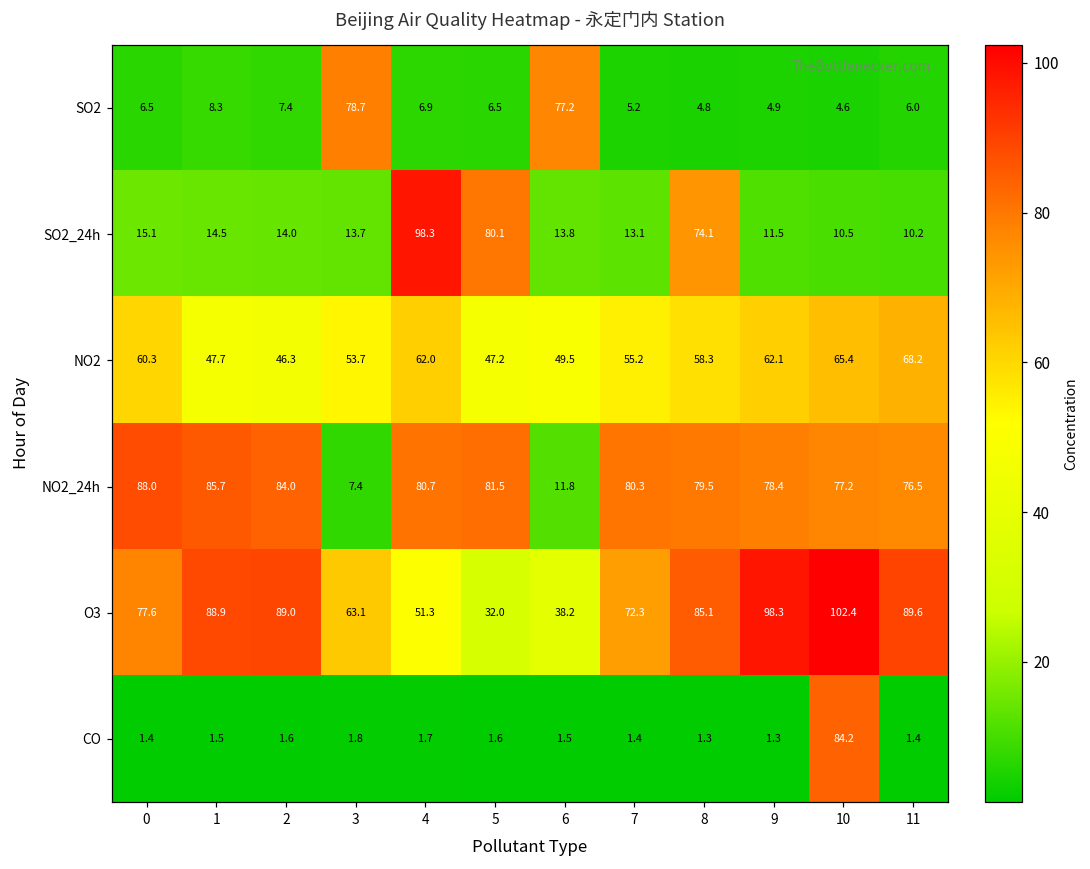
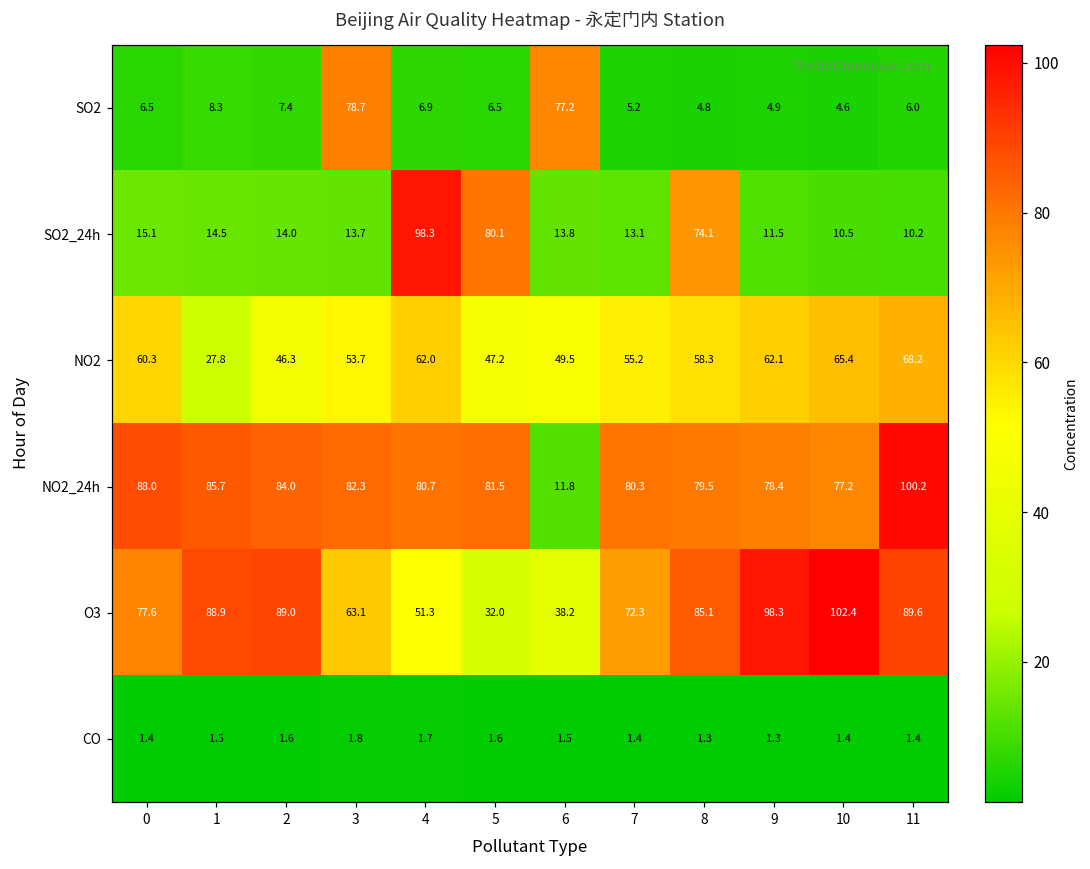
NO2, 1: 47.7 -> 27.8
NO2_24h, 3: 7.4 -> 82.3
NO2_24h, 11: 76.5 -> 100.2
CO, 10: 84.2 -> 1.4
